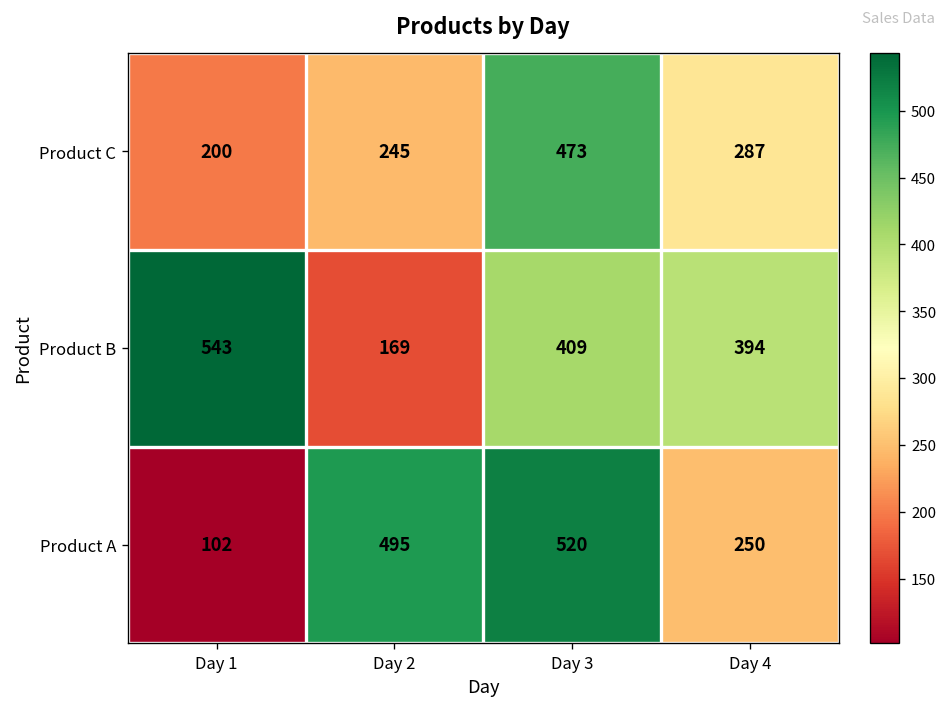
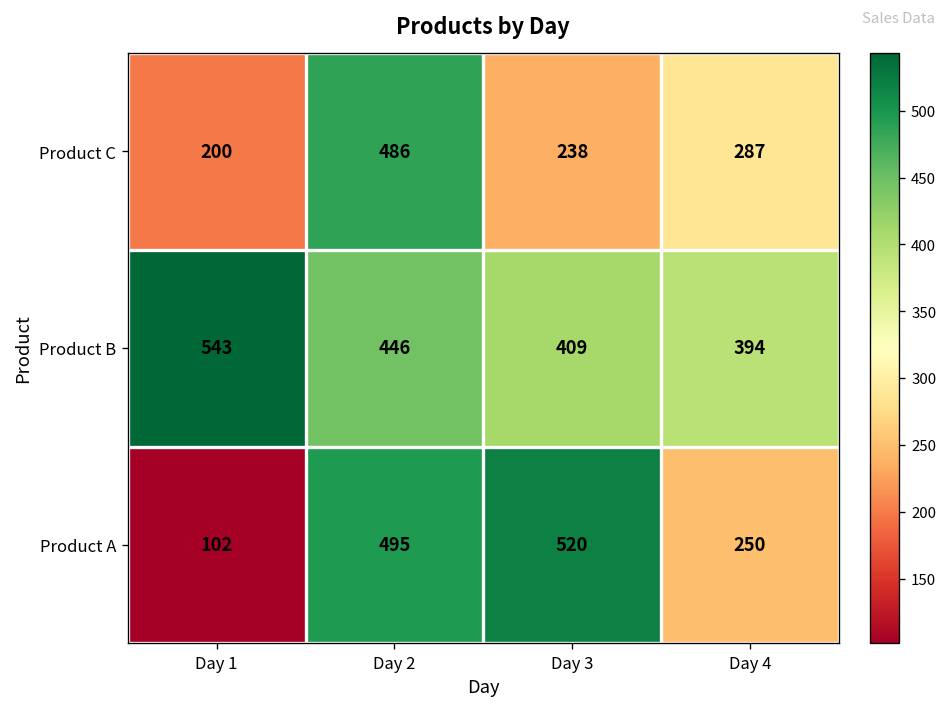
Product C, Day 2: 245 -> 486
Product C, Day 3: 473 -> 238
Product B, Day 2: 169 -> 446
